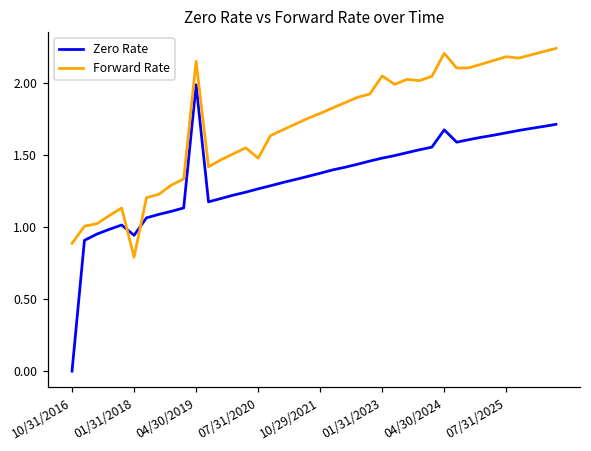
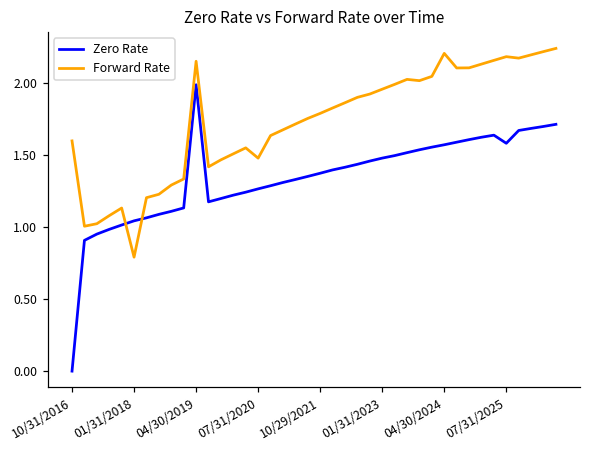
Forward Rate, 10/31/2016: 0.89 -> 1.60
Zero Rate, 01/31/2018: 0.94 -> 1.04
Forward Rate, 01/31/2023: 2.05 -> 1.96
Zero Rate, 04/30/2024: 1.68 -> 1.57
Zero Rate, 07/31/2025: 1.66 -> 1.58
